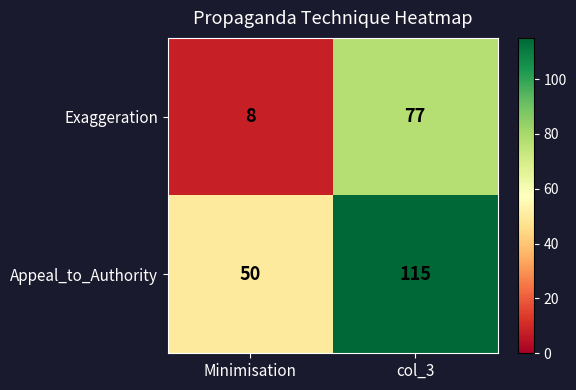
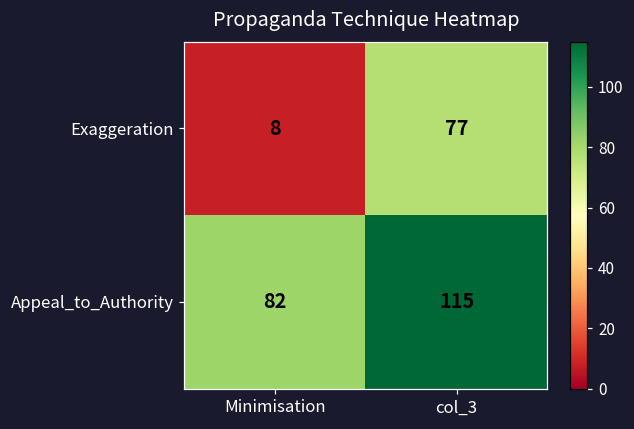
Appeal_to_Authority, Minimisation: 50 -> 82
